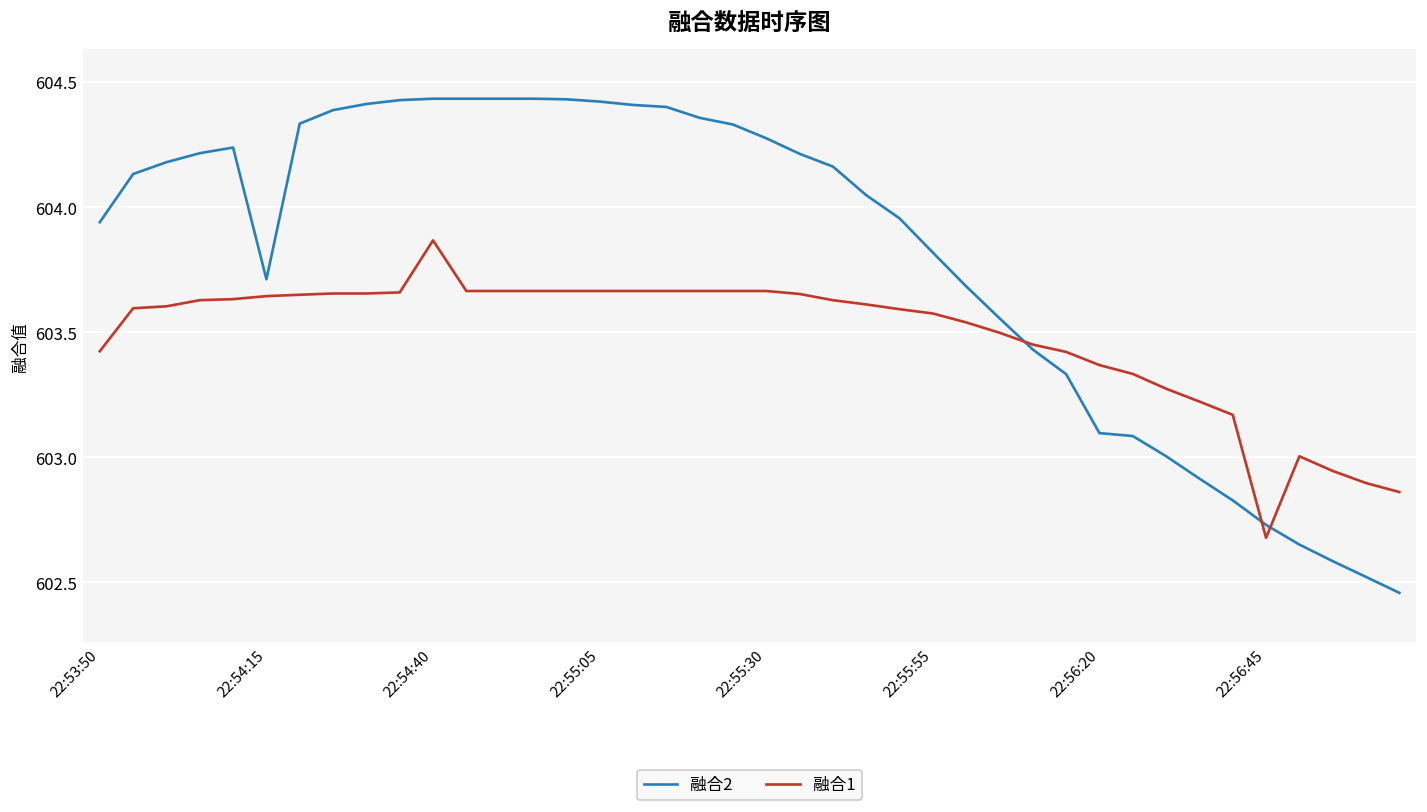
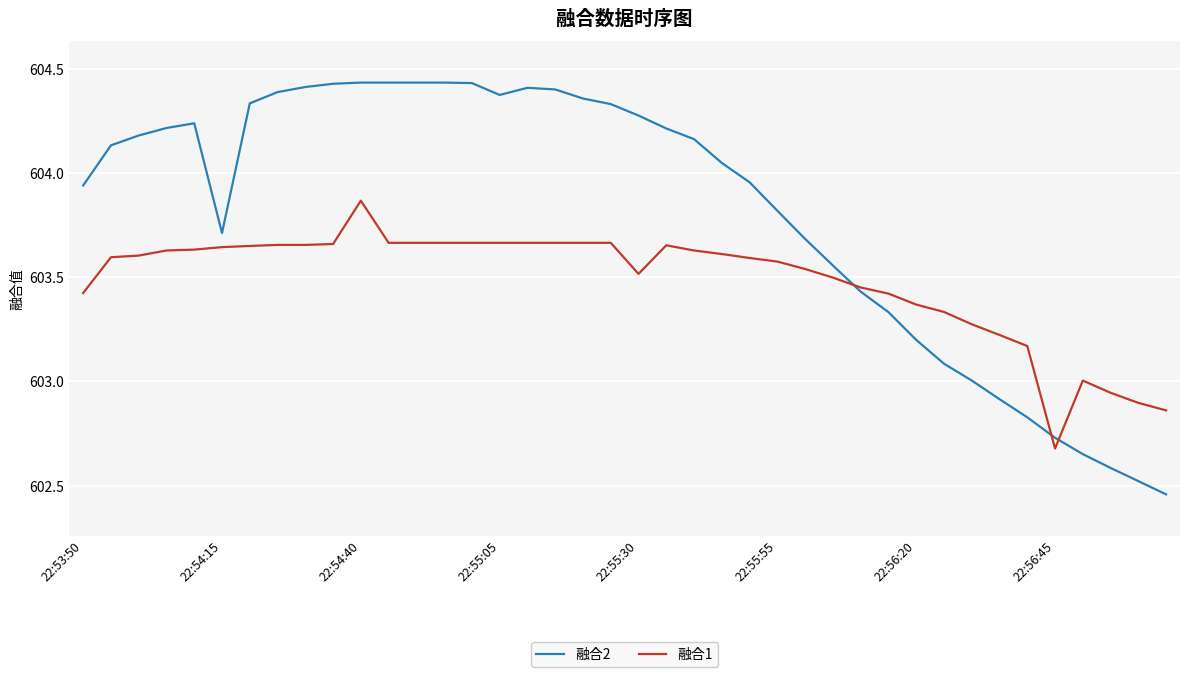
融合2, 22:55:05: 604.42 -> 604.37
融合1, 22:55:30: 603.66 -> 603.52
融合2, 22:56:20: 603.10 -> 603.20
